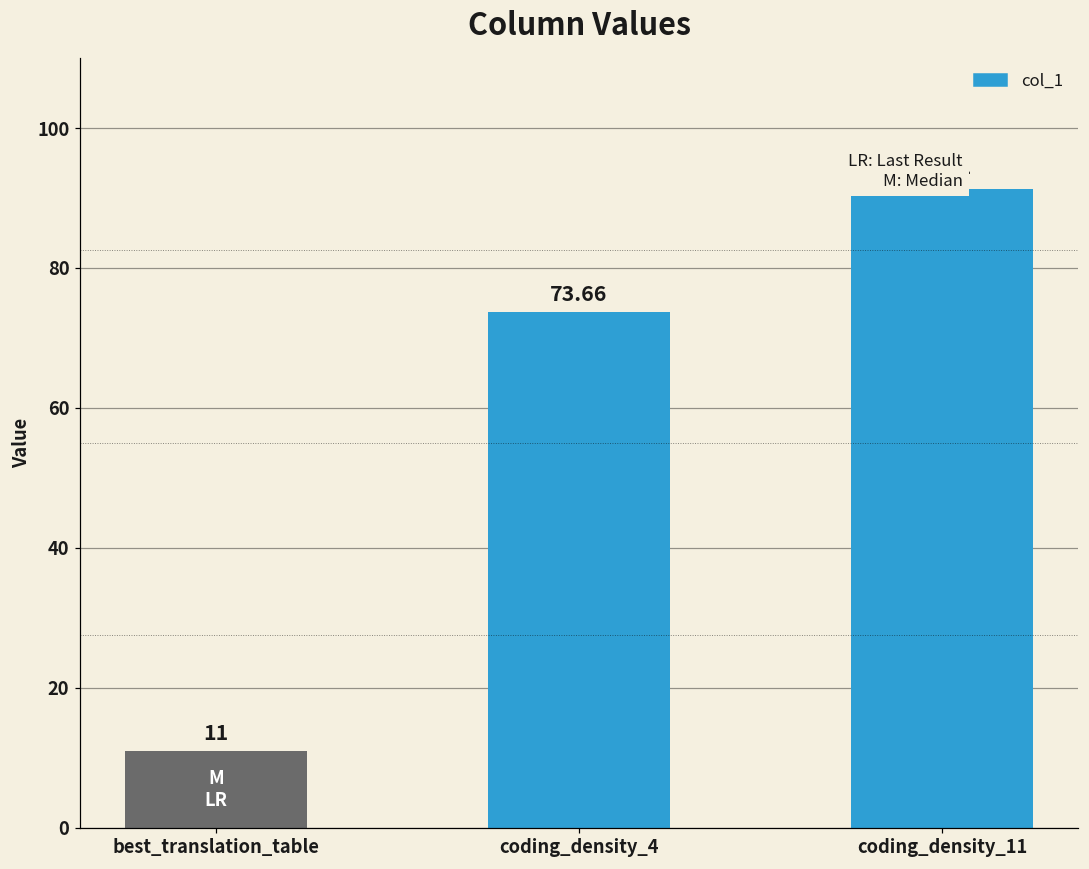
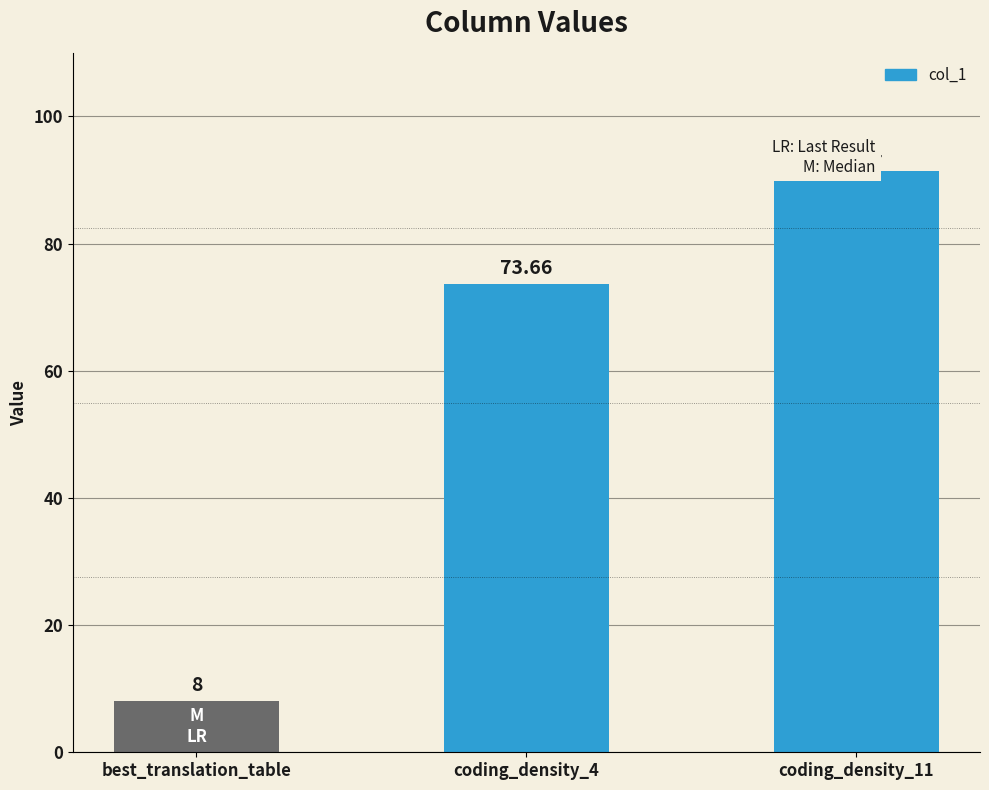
best_translation_table: 11 -> 8
